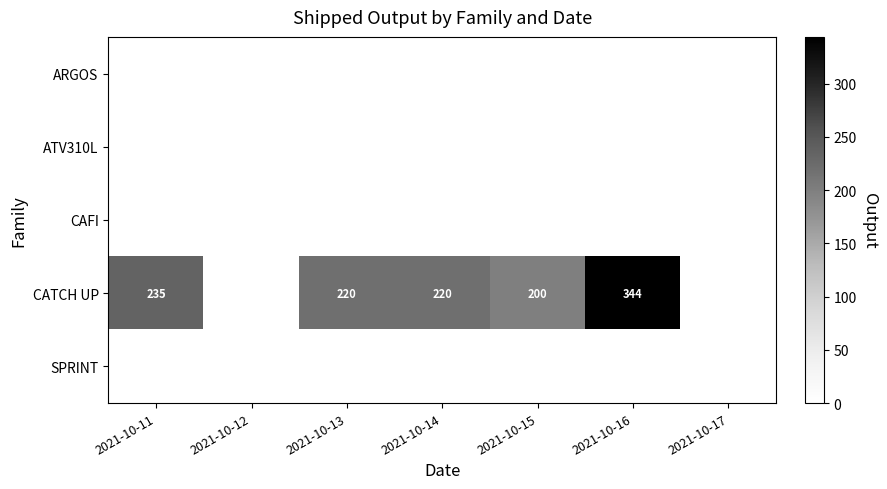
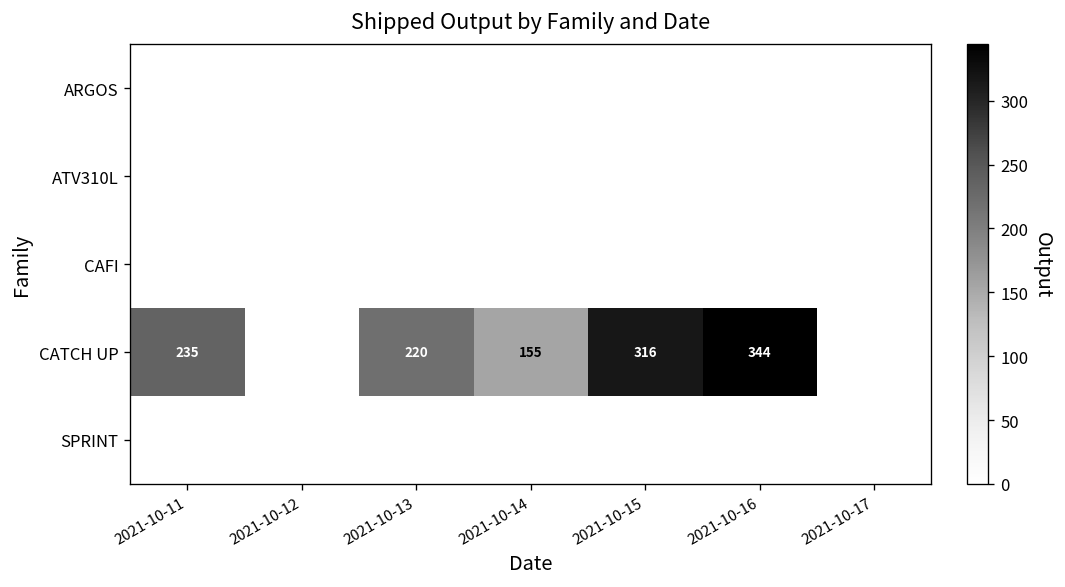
CATCH UP, 2021-10-14: 220 -> 155
CATCH UP, 2021-10-15: 200 -> 316
